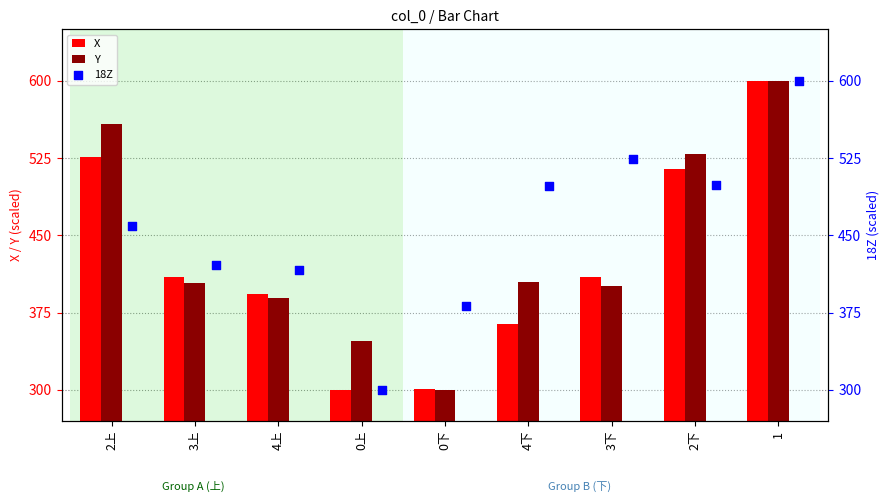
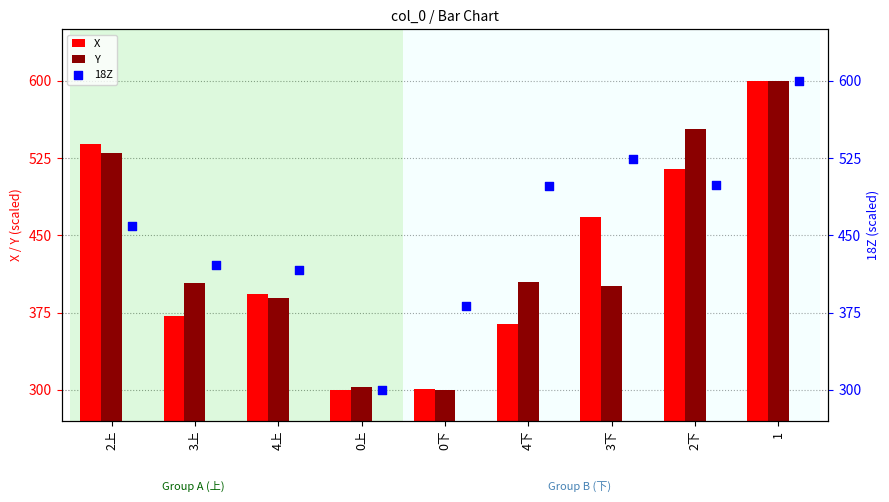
X, 2上: 526 -> 539
Y, 2上: 558 -> 530
X, 3上: 409 -> 372
Y, 0上: 347 -> 302
X, 3下: 409 -> 467
Y, 2下: 529 -> 553
